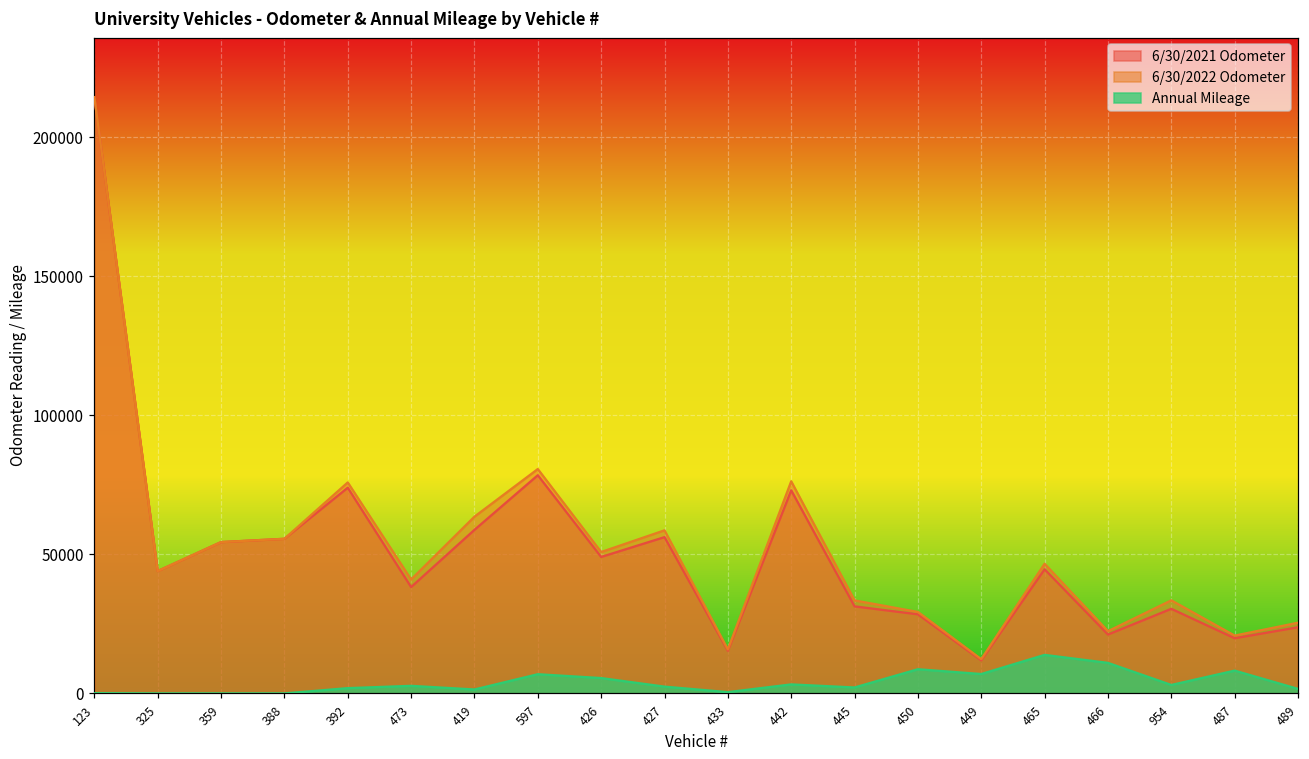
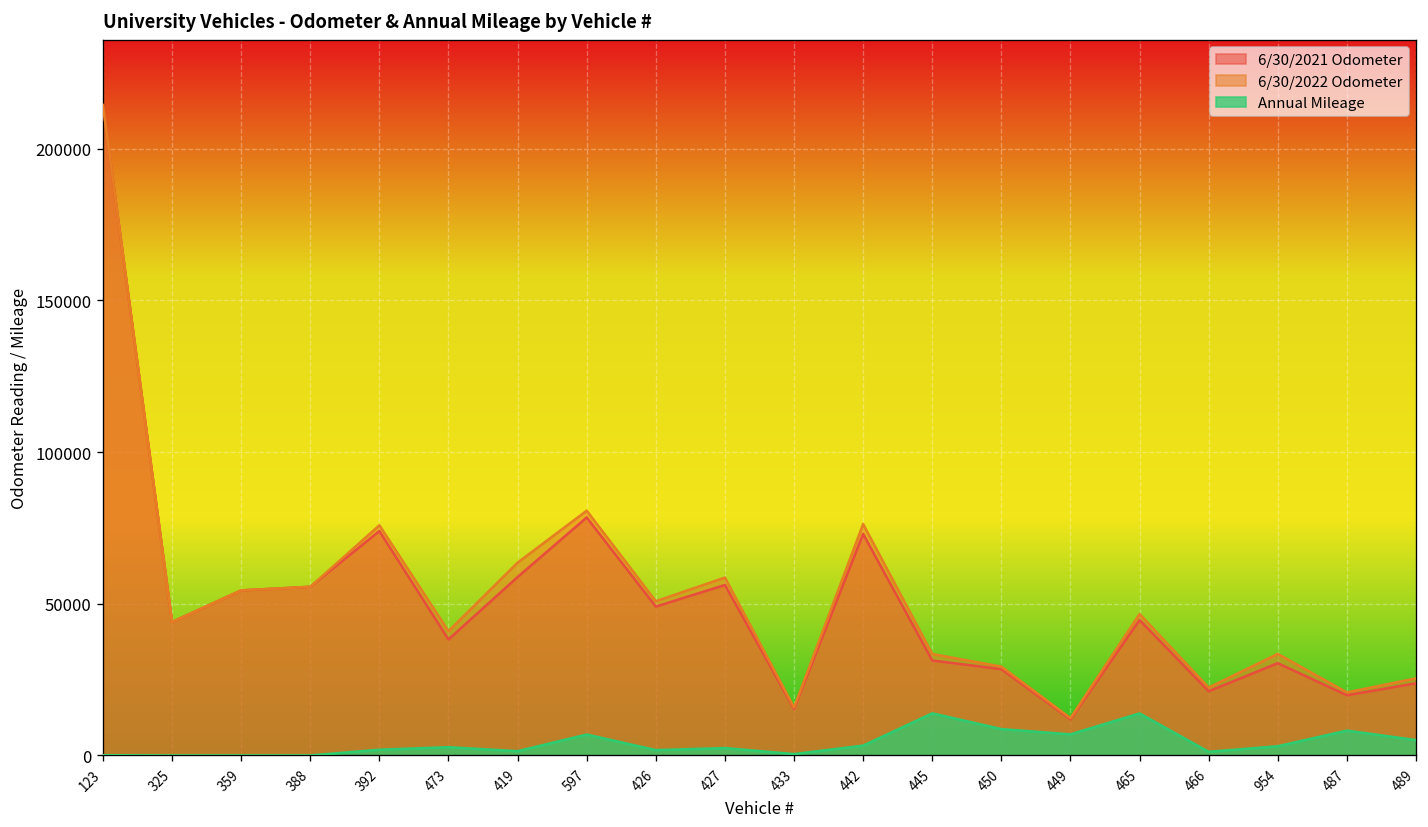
Annual Mileage, 426: 6000 -> 2000
Annual Mileage, 445: 2000 -> 14000
Annual Mileage, 466: 11000 -> 1000
Annual Mileage, 489: 2000 -> 5000
